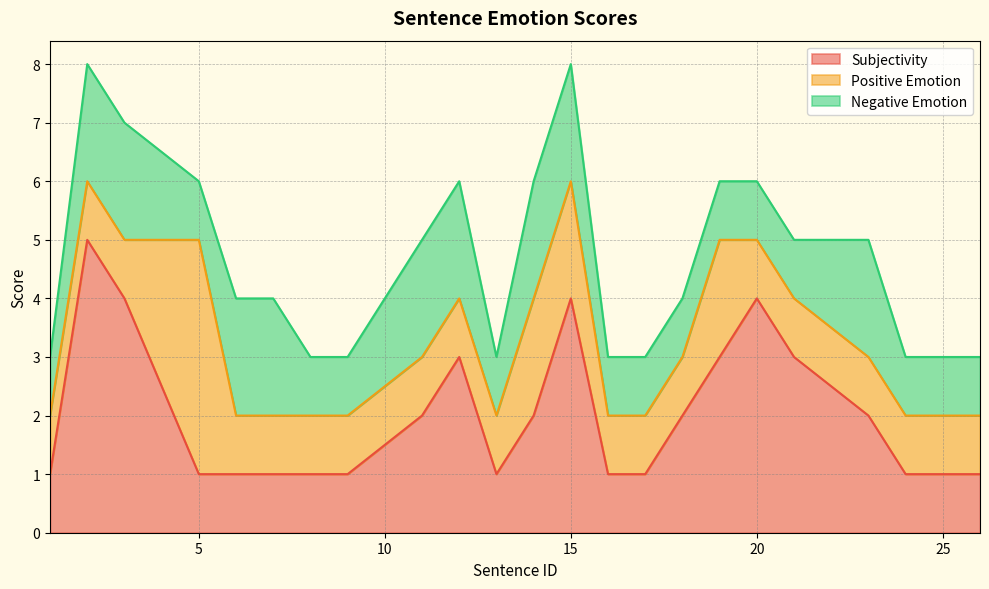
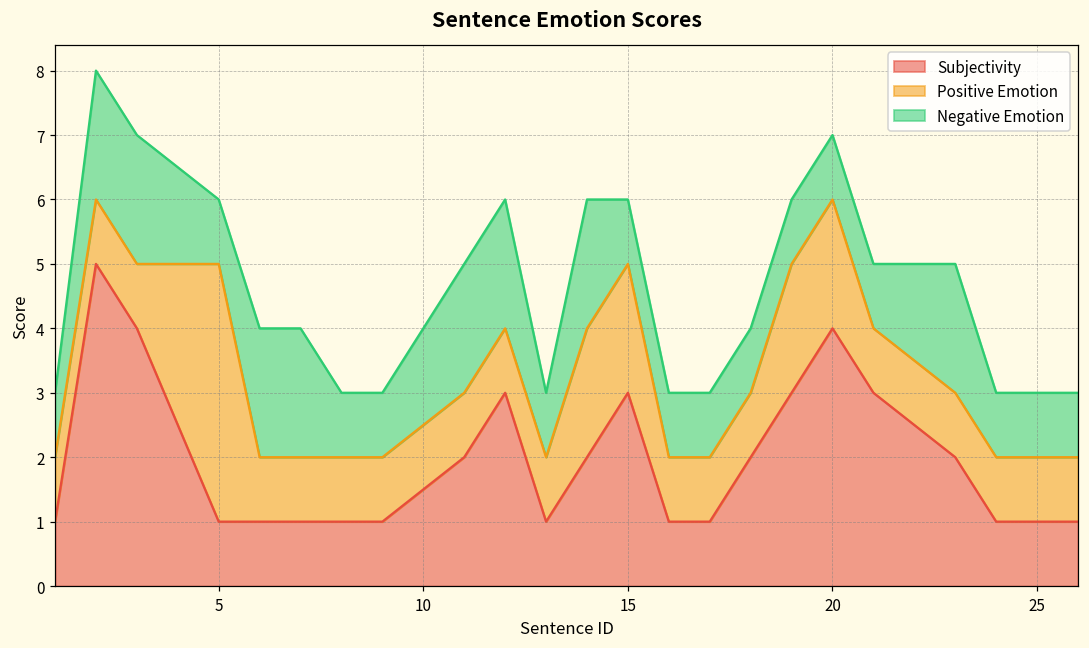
Subjectivity, 15: 4 -> 3
Negative Emotion, 15: 2 -> 1
Positive Emotion, 20: 1 -> 2
